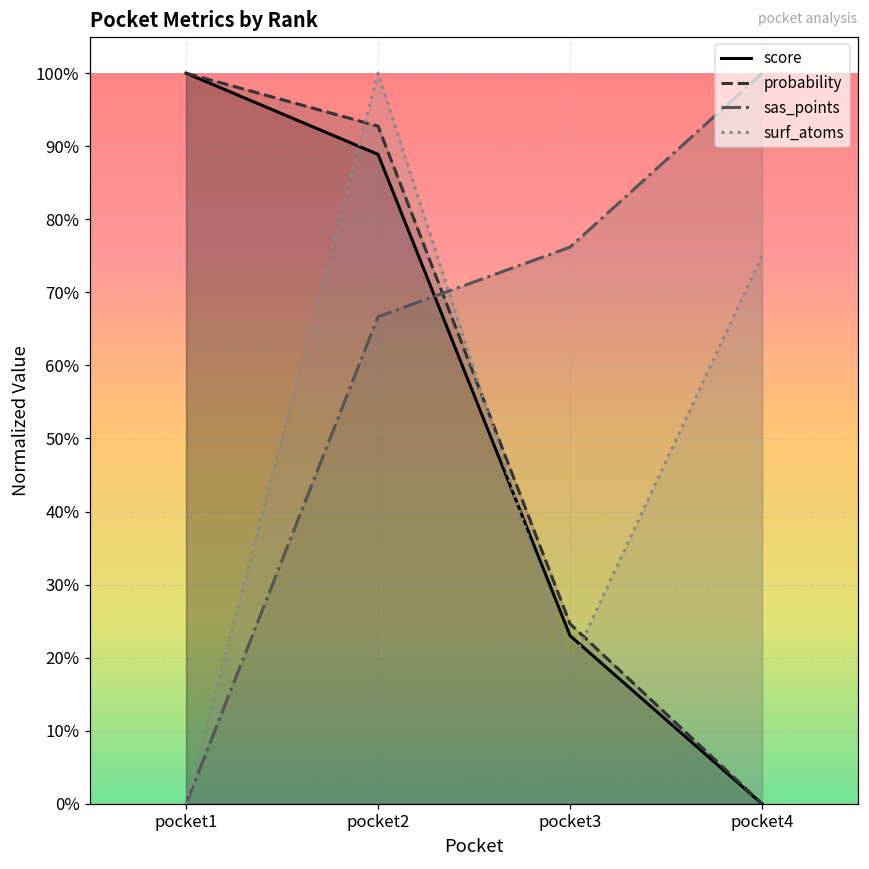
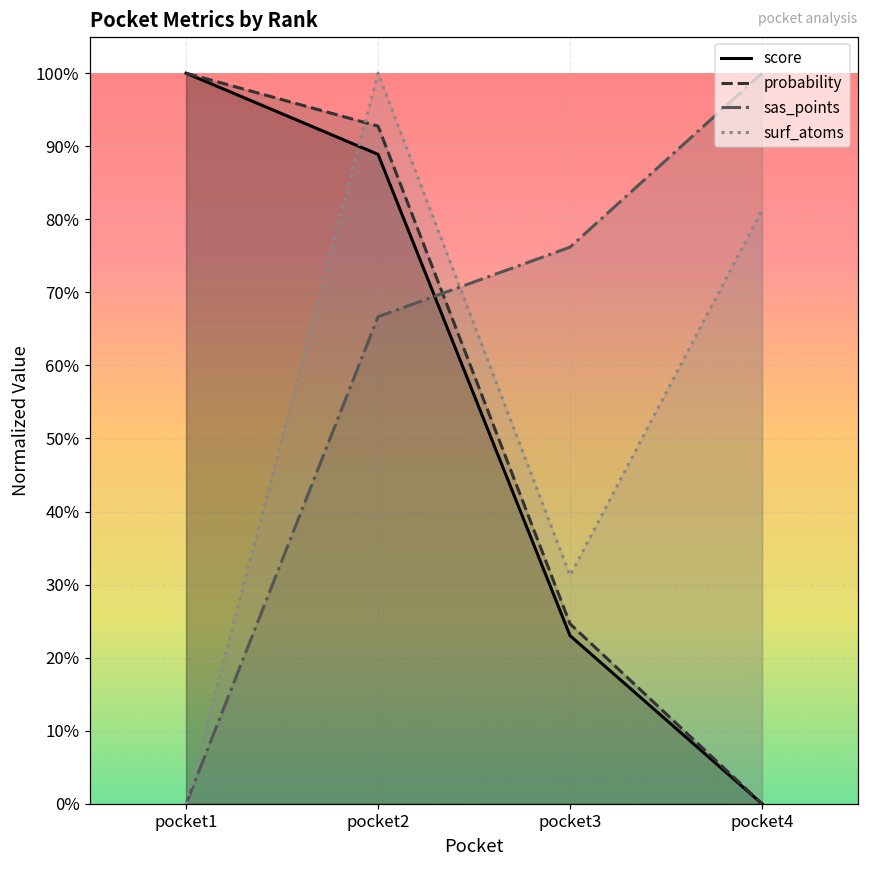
surf_atoms, pocket3: 19% -> 31%
surf_atoms, pocket4: 75% -> 81%
